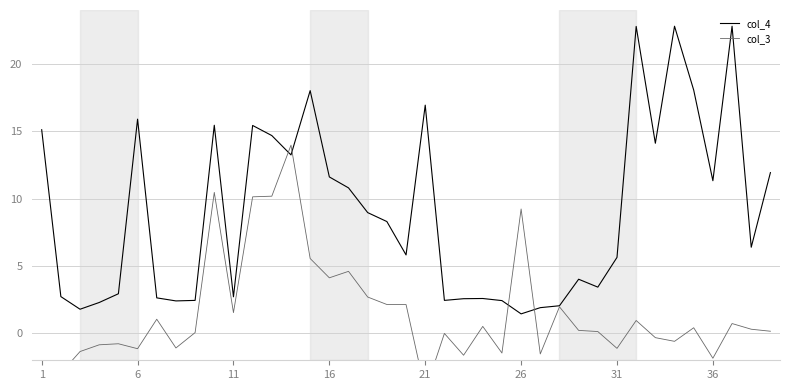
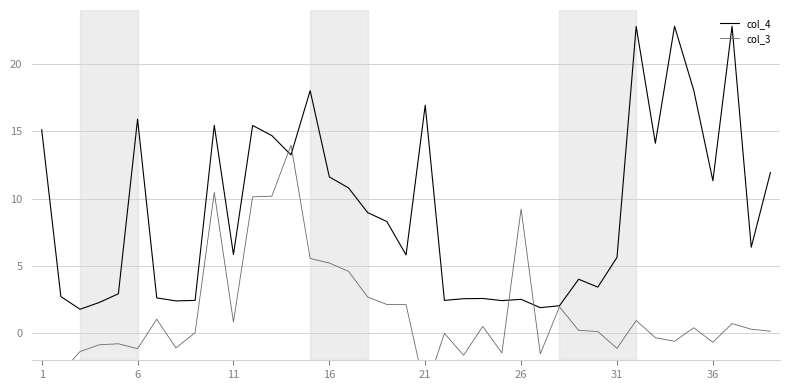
col_4, 11: 2.7 -> 5.8
col_3, 11: 1.5 -> 0.8
col_3, 16: 4.1 -> 5.2
col_4, 26: 1.4 -> 2.5
col_3, 36: -1.8 -> -0.7
